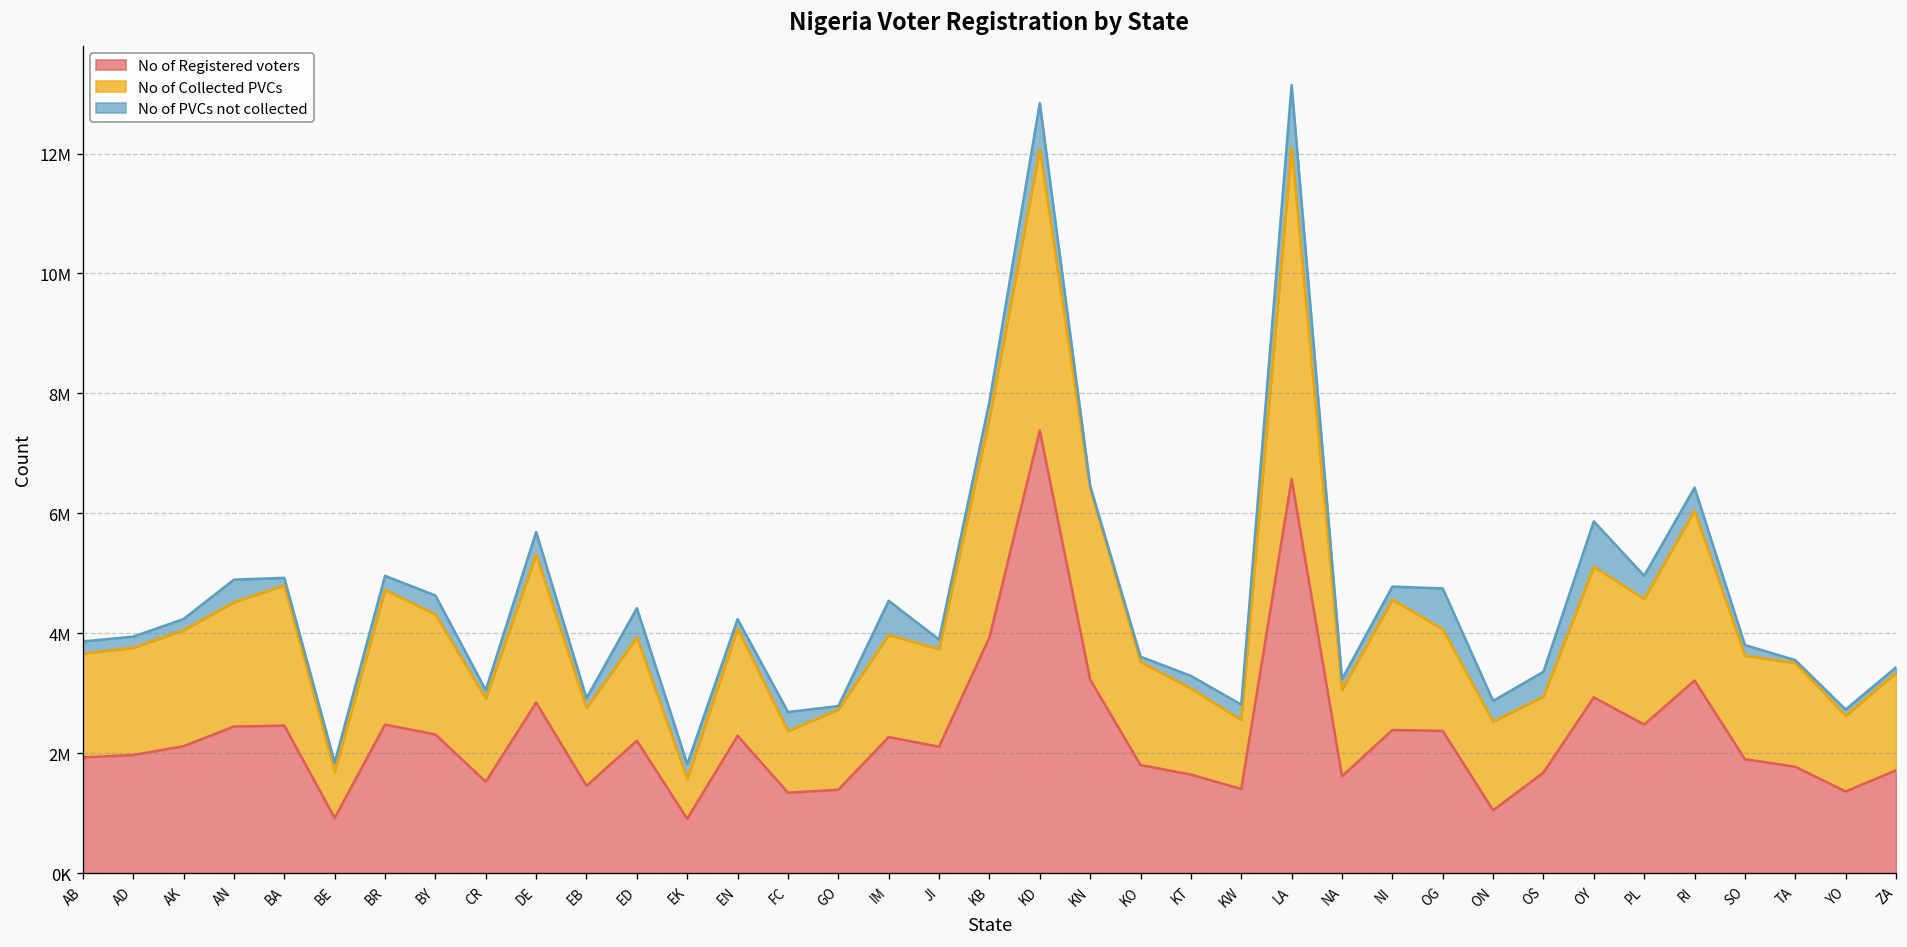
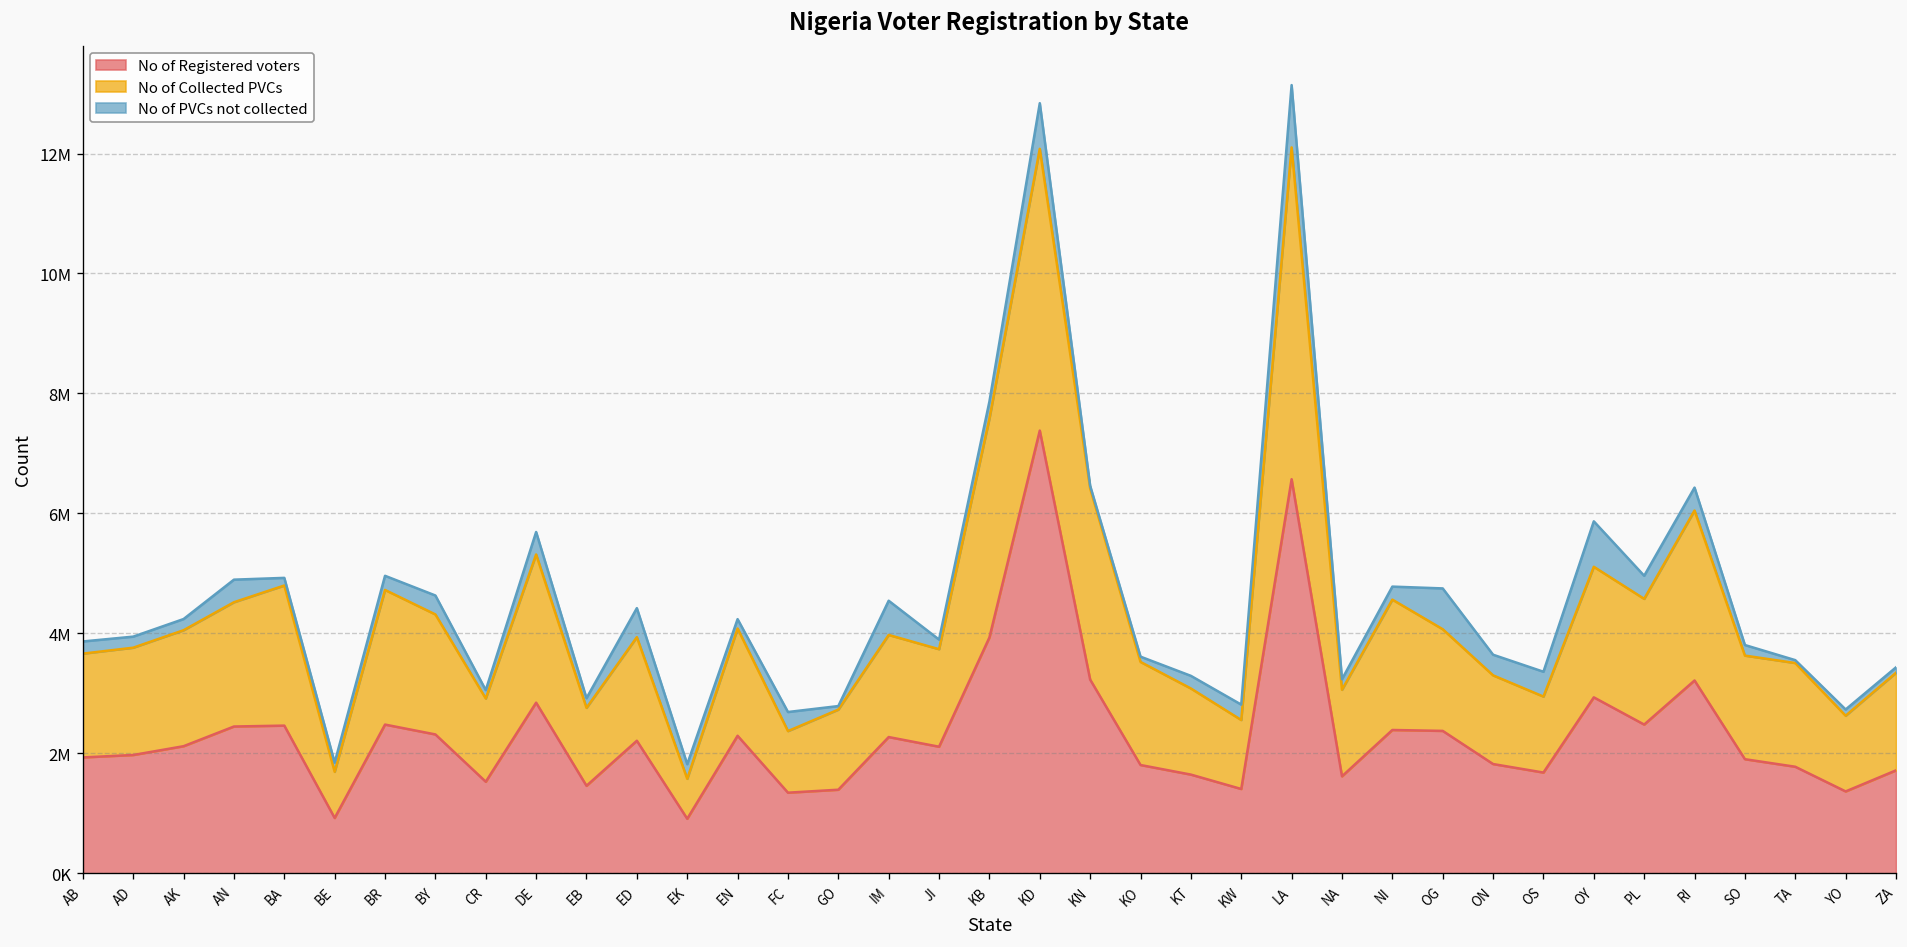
No of Registered voters, ON: 1100000 -> 1800000
